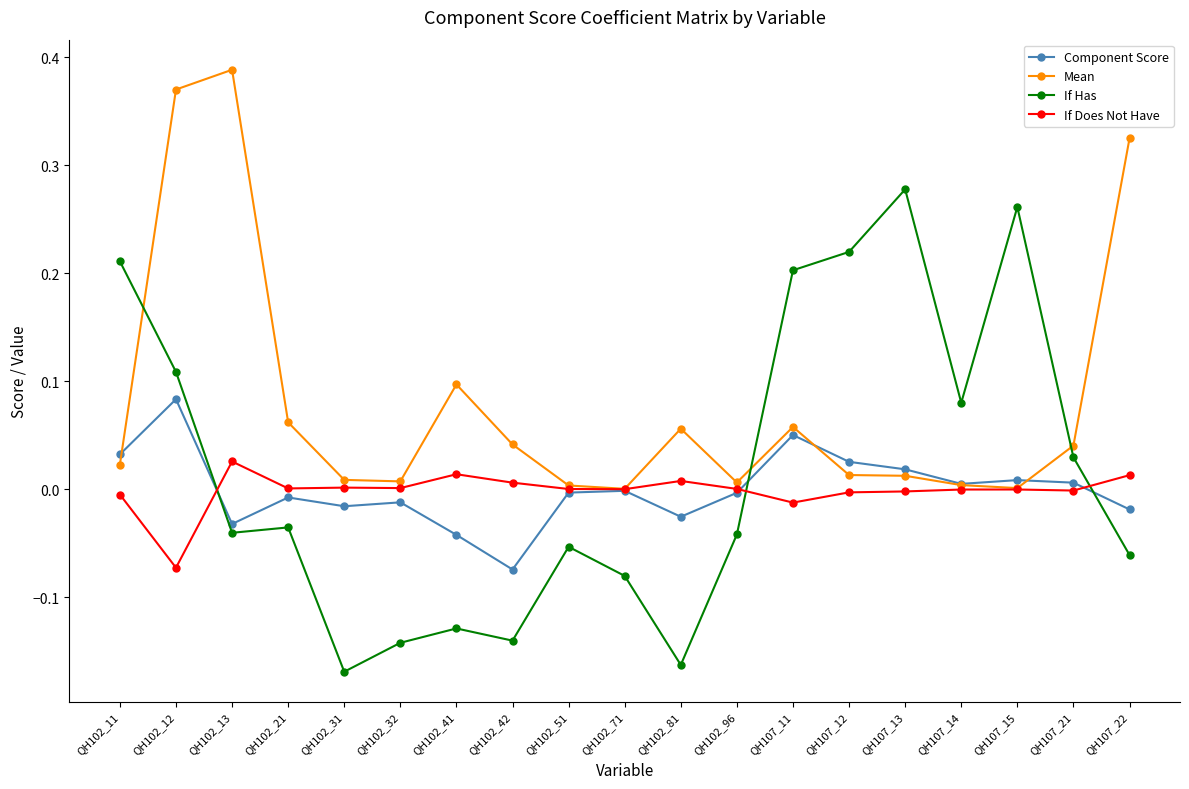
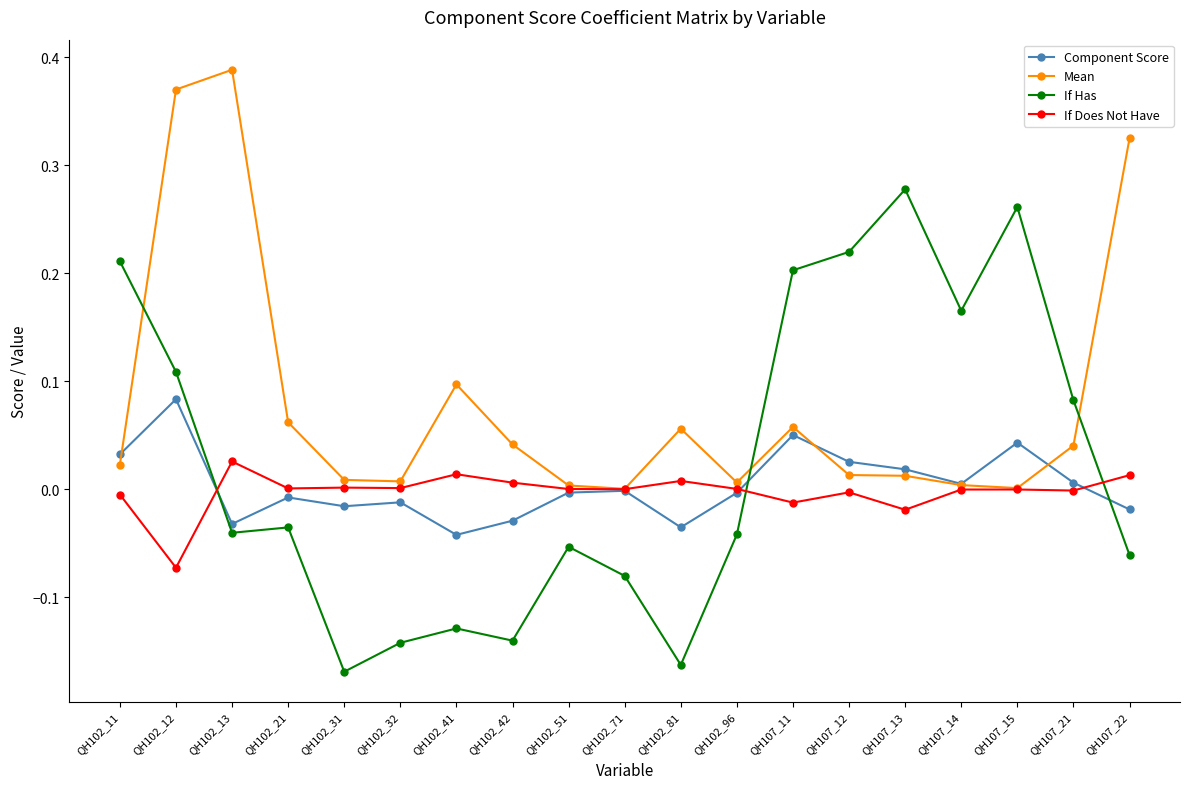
Component Score, QH102_42: -0.074 -> -0.029
Component Score, QH102_81: -0.026 -> -0.035
If Does Not Have, QH107_13: -0.002 -> -0.019
If Has, QH107_14: 0.080 -> 0.165
Component Score, QH107_15: 0.008 -> 0.043
If Has, QH107_21: 0.030 -> 0.082
